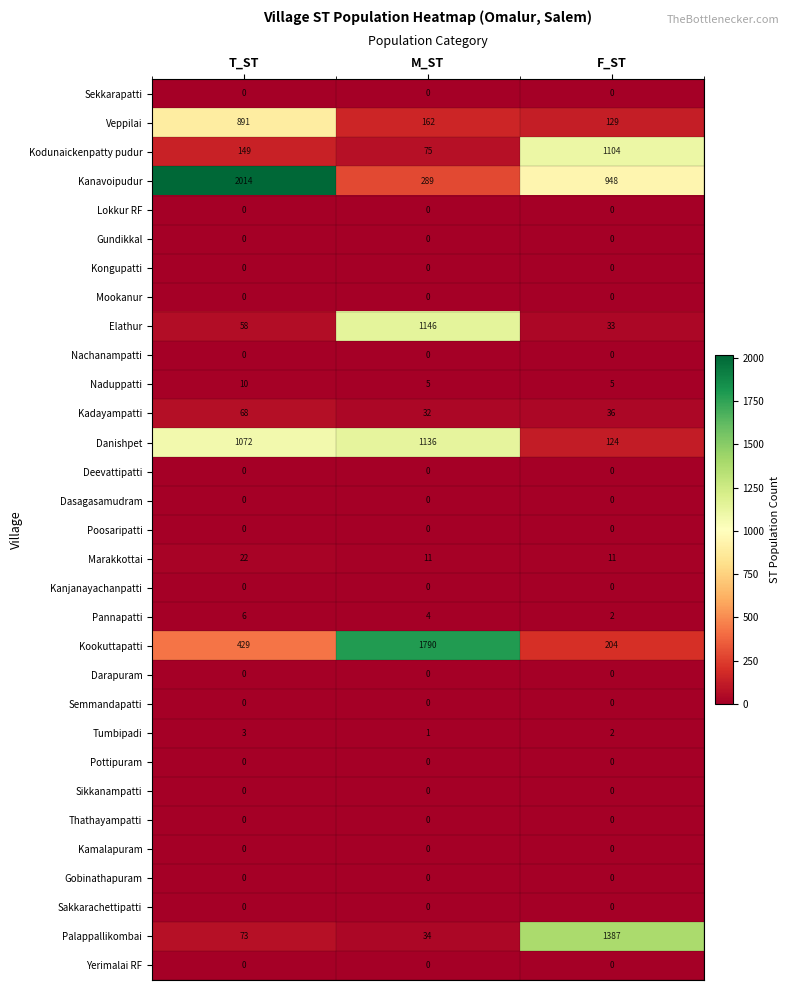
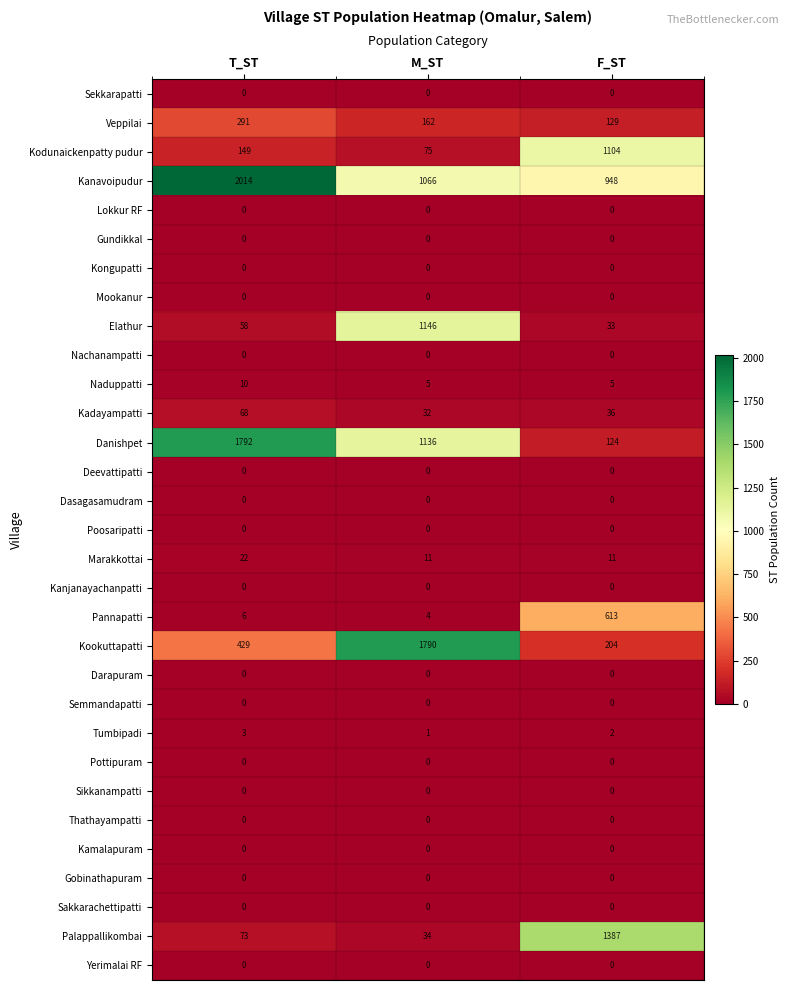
Veppilai, T_ST: 891 -> 291
Kanavoipudur, M_ST: 289 -> 1066
Danishpet, T_ST: 1072 -> 1792
Pannapatti, F_ST: 2 -> 613
